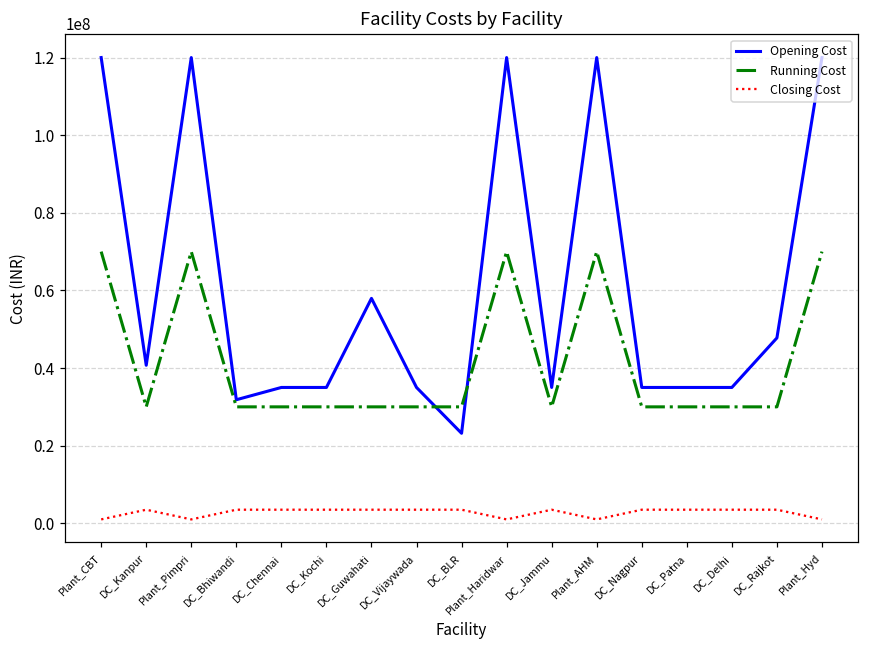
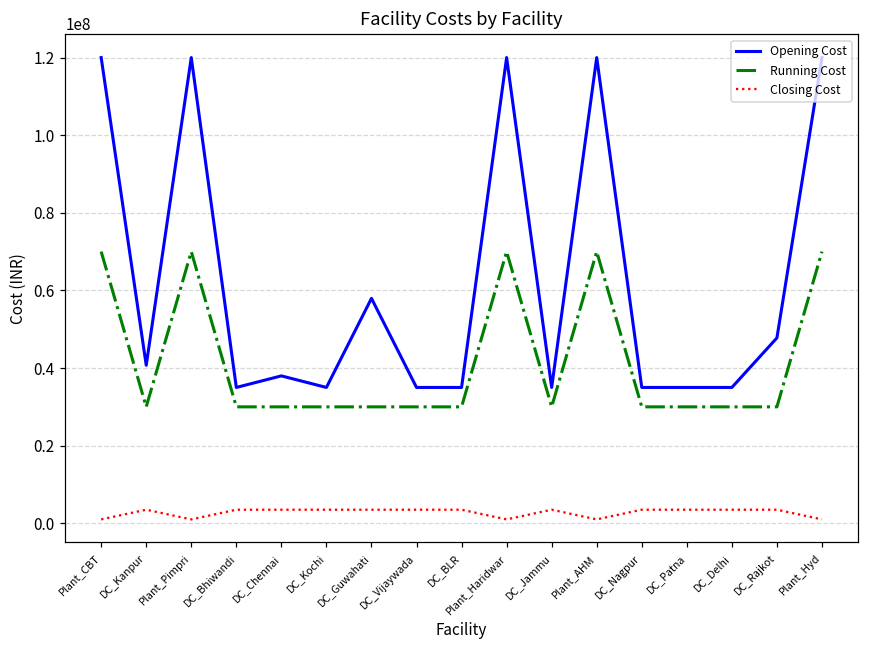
Opening Cost, DC_Bhiwandi: 32000000 -> 35000000
Opening Cost, DC_Chennai: 35000000 -> 38000000
Opening Cost, DC_BLR: 23000000 -> 35000000
